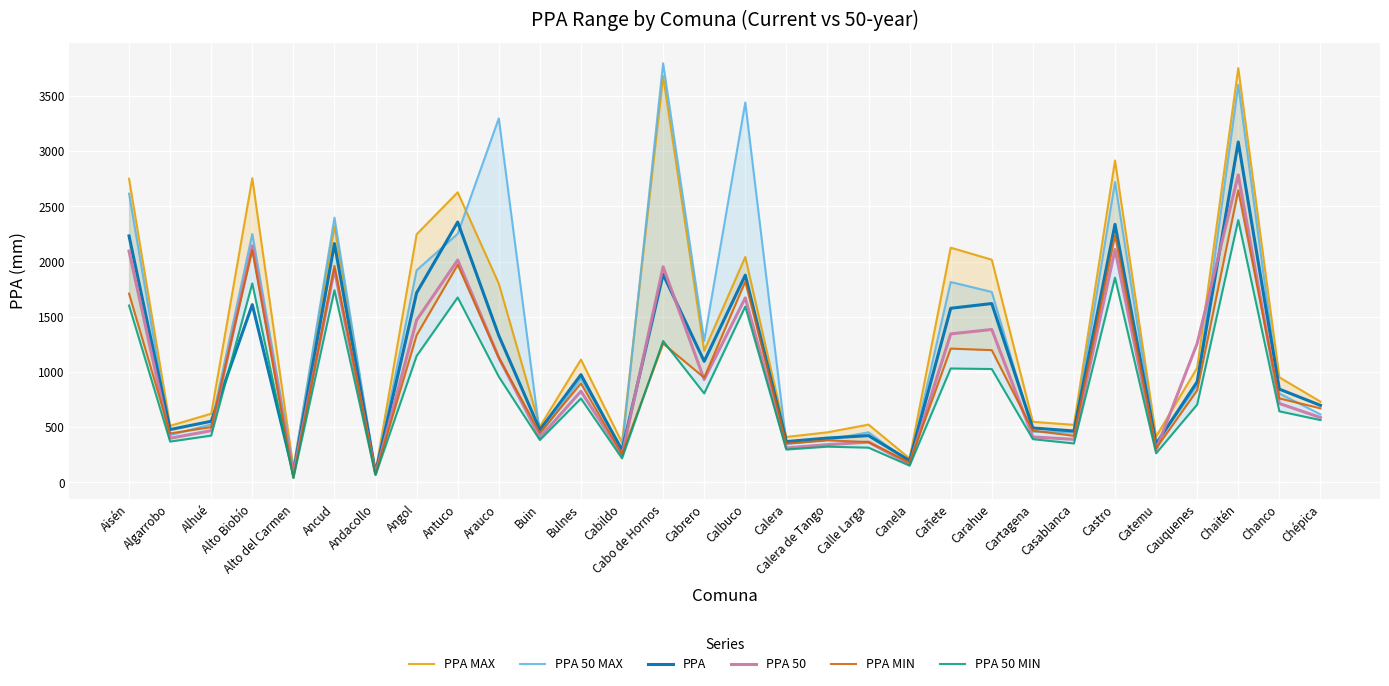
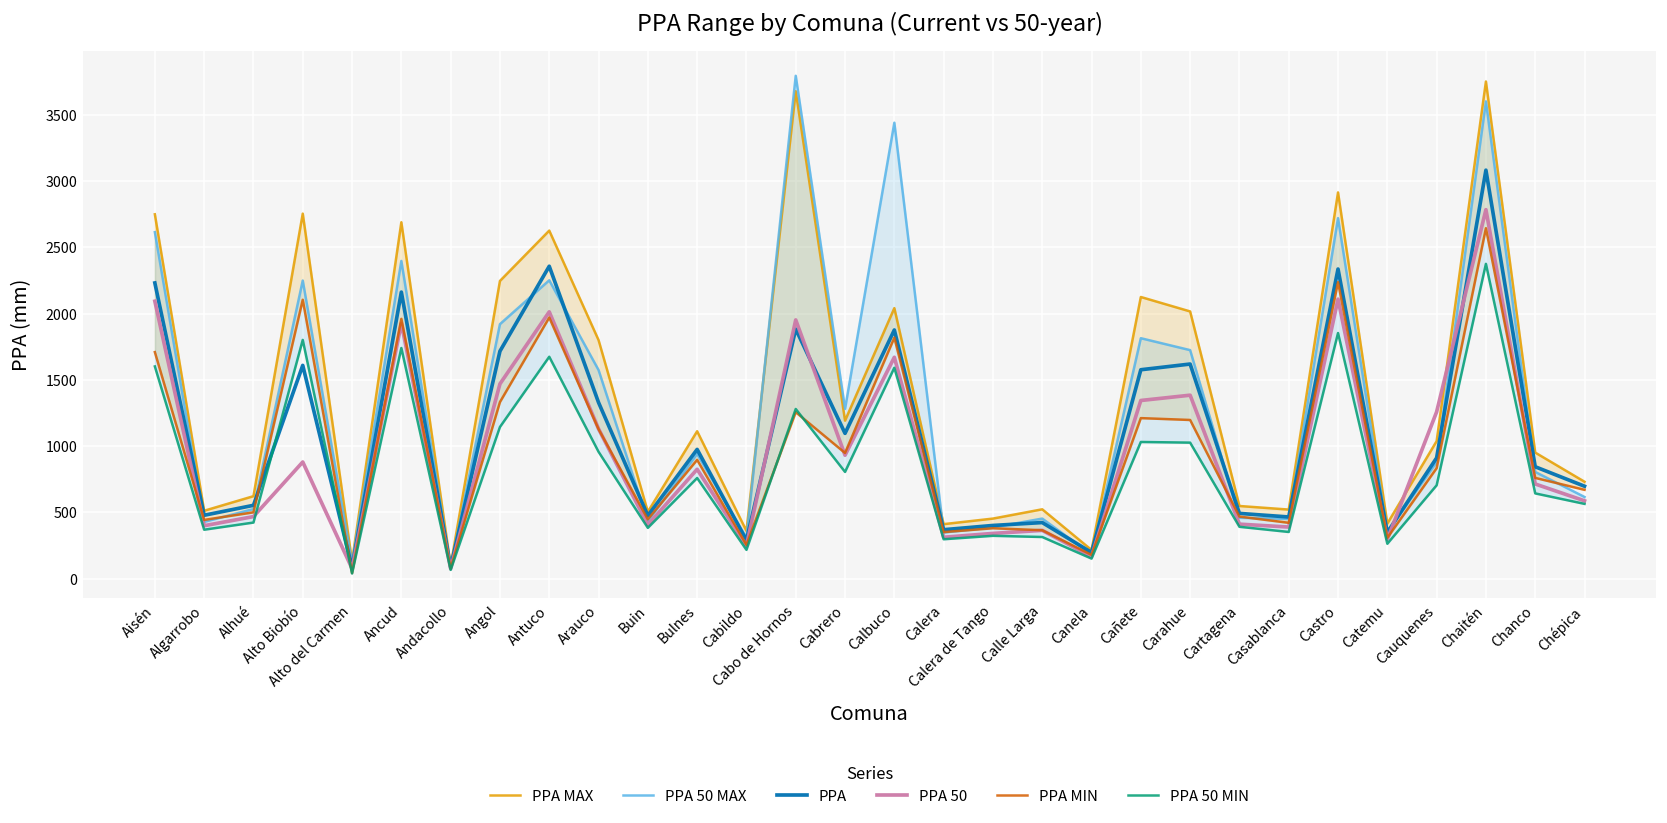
PPA 50, Alto Biobío: 2140 -> 880
PPA MAX, Ancud: 2320 -> 2690
PPA 50 MAX, Arauco: 3300 -> 1580
